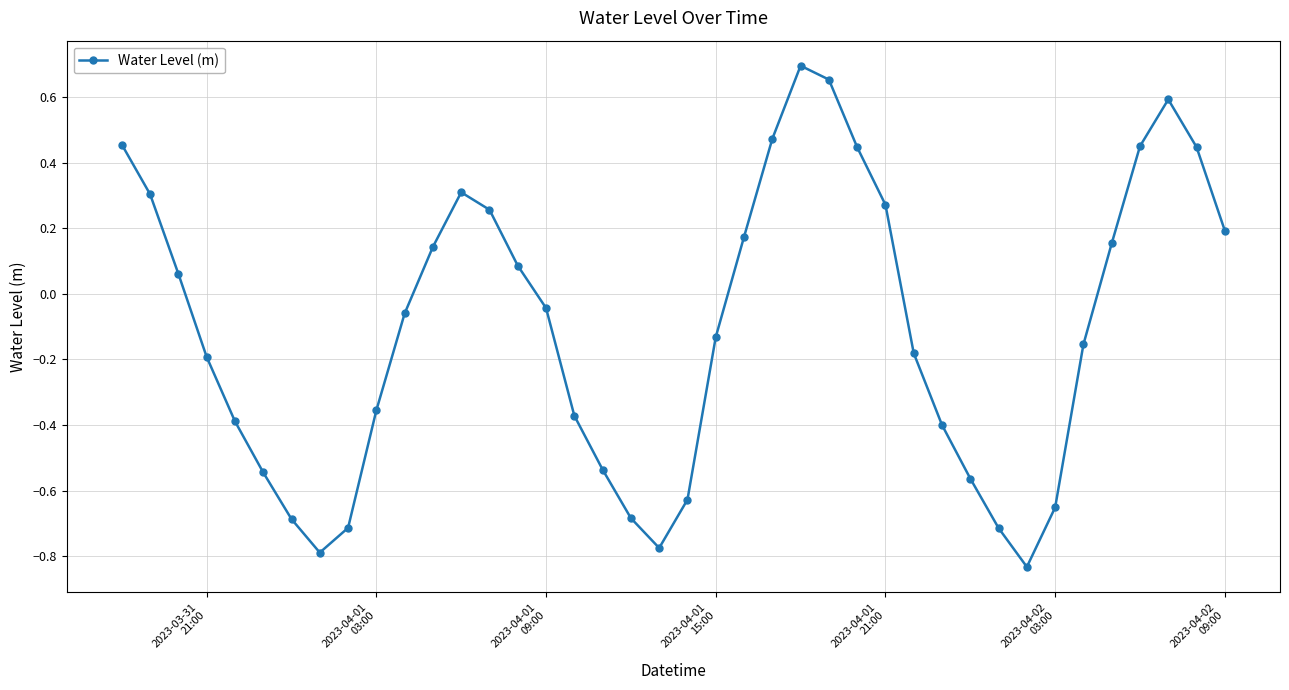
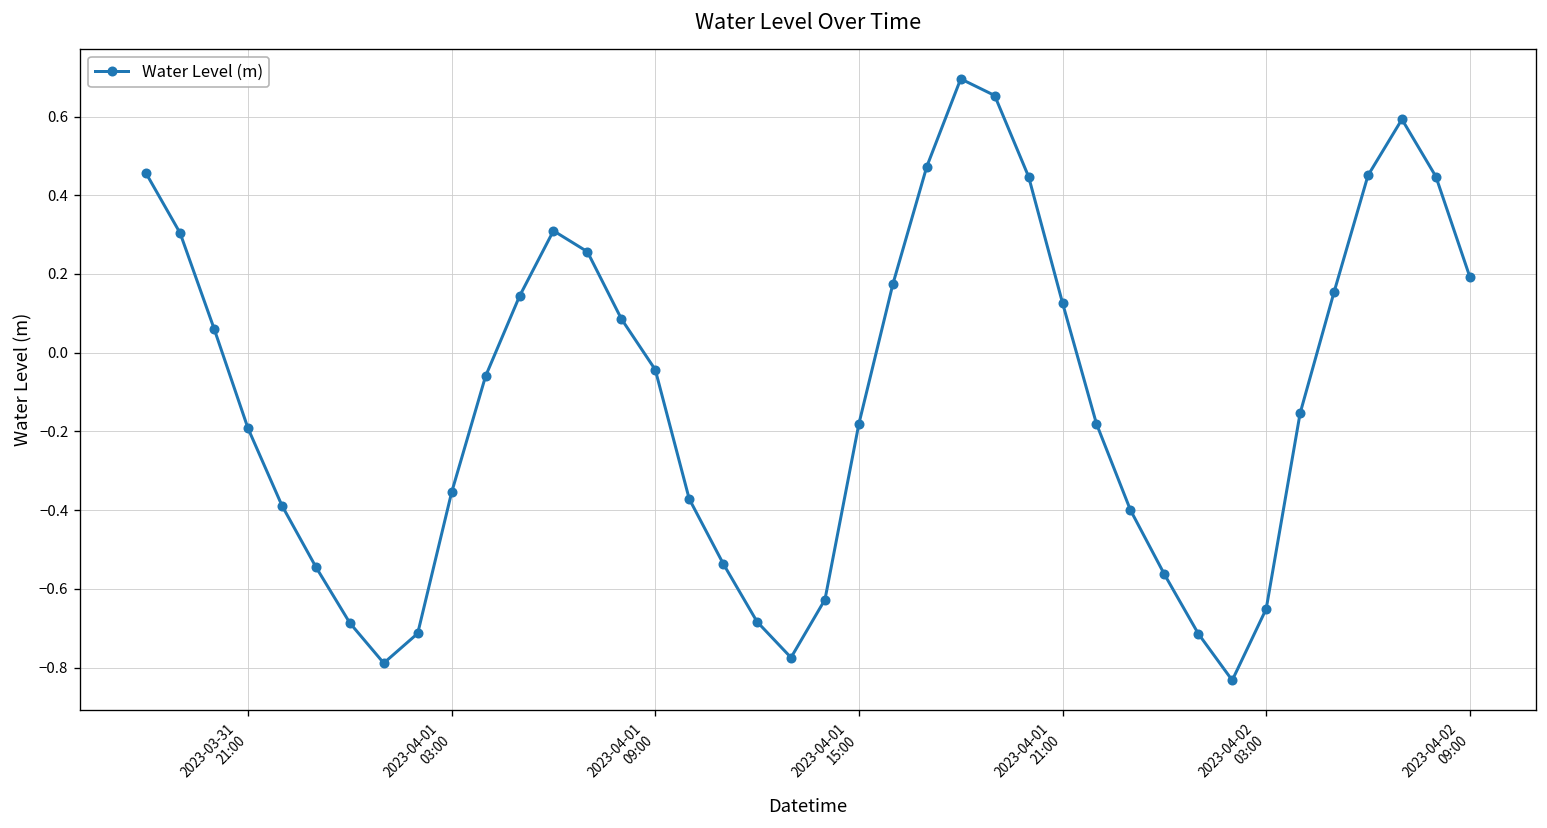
2023-04-01 15:00: -0.13 -> -0.18
2023-04-01 21:00: 0.27 -> 0.13
